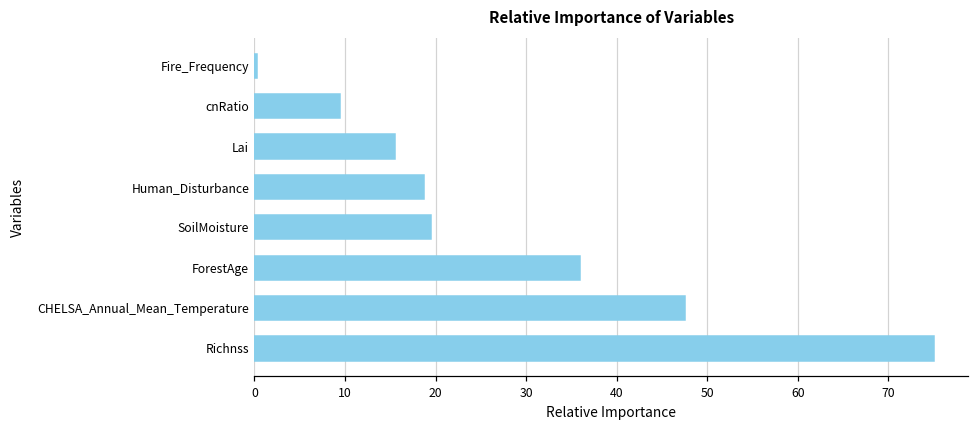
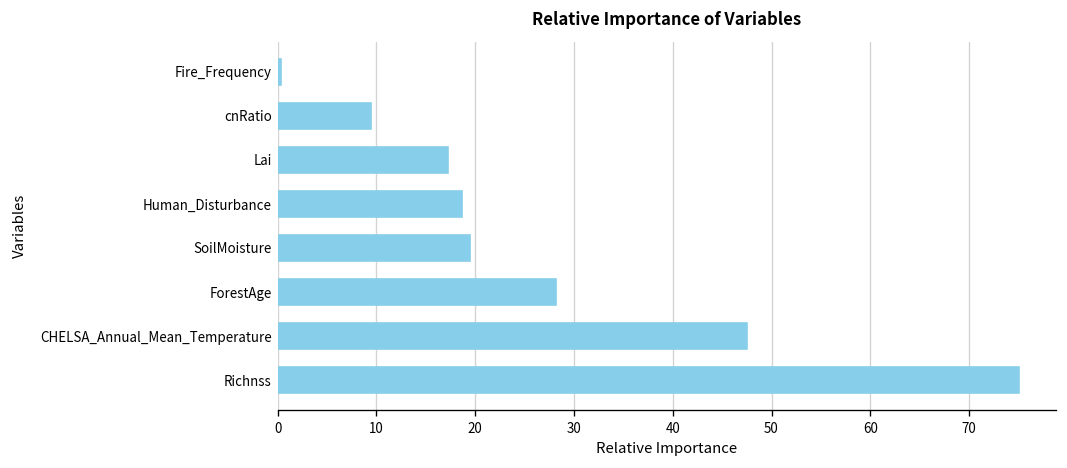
Lai: 15 -> 17
ForestAge: 36 -> 28
